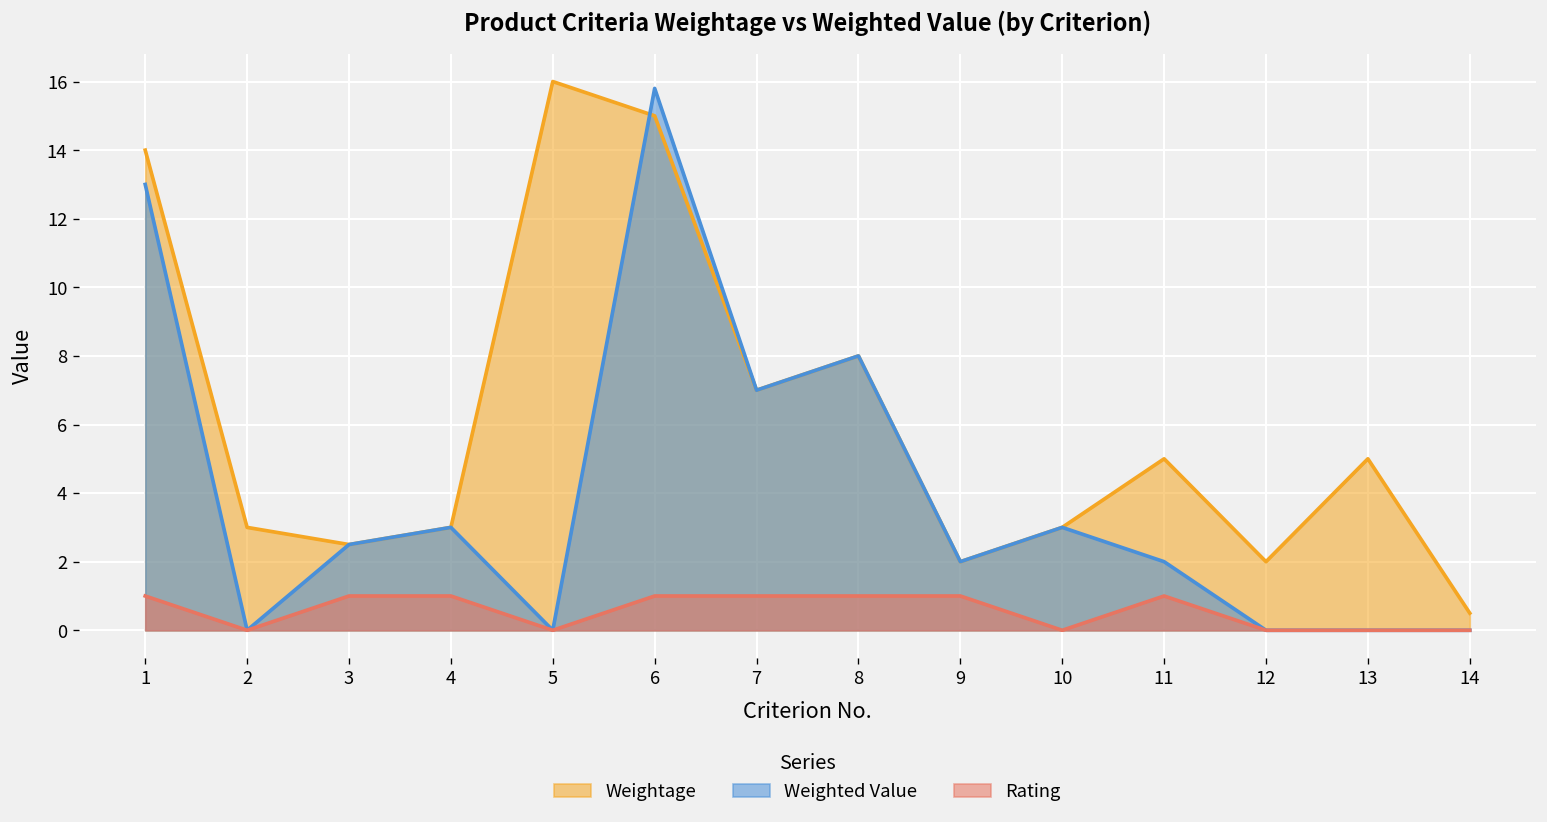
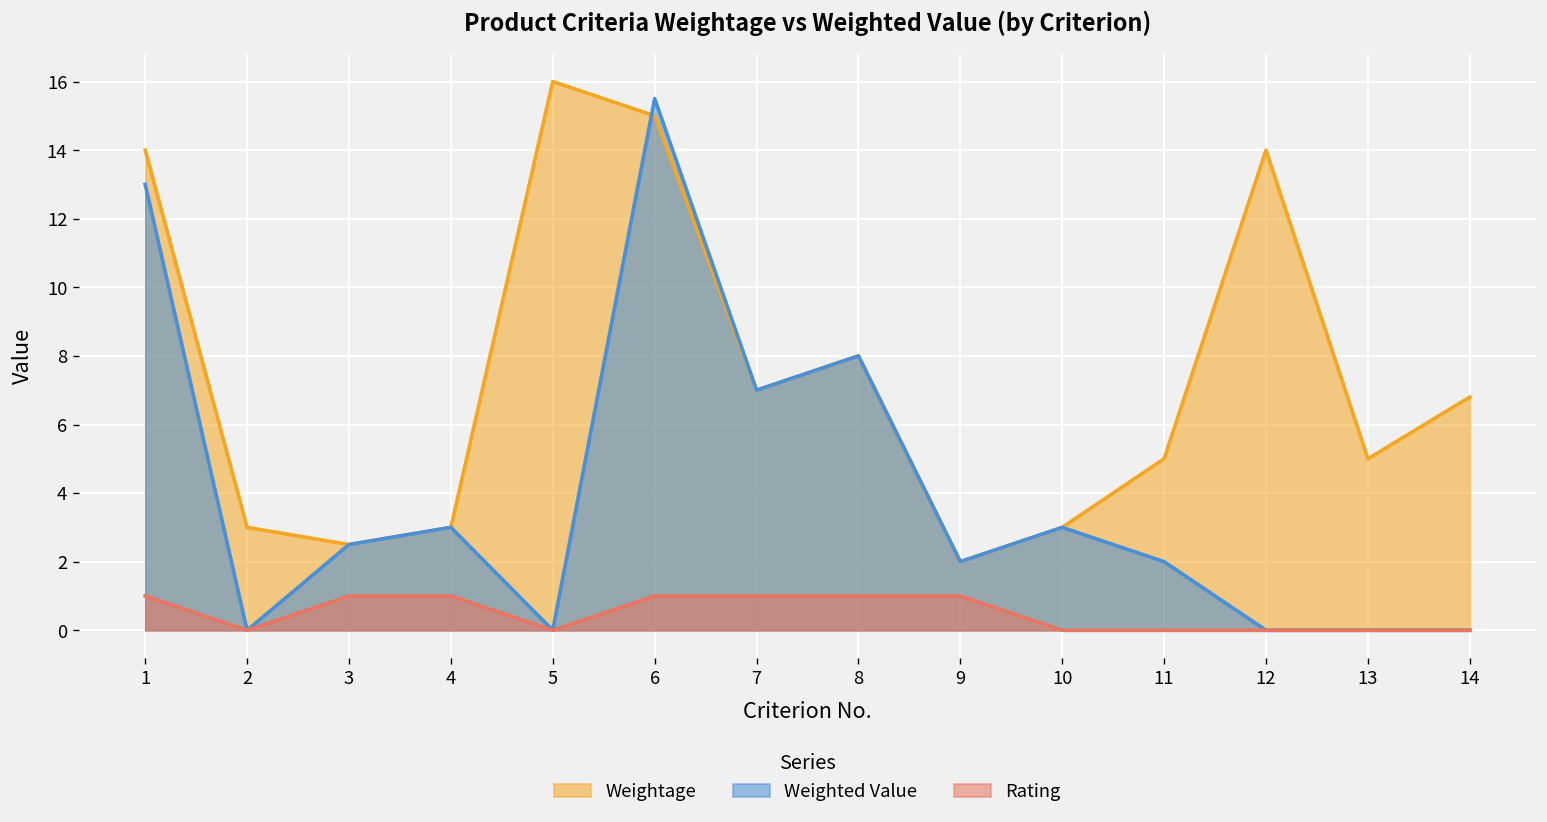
Weighted Value, 6: 15.8 -> 15.5
Rating, 11: 1 -> 0
Weightage, 12: 2 -> 14
Weightage, 14: 0.5 -> 6.8
